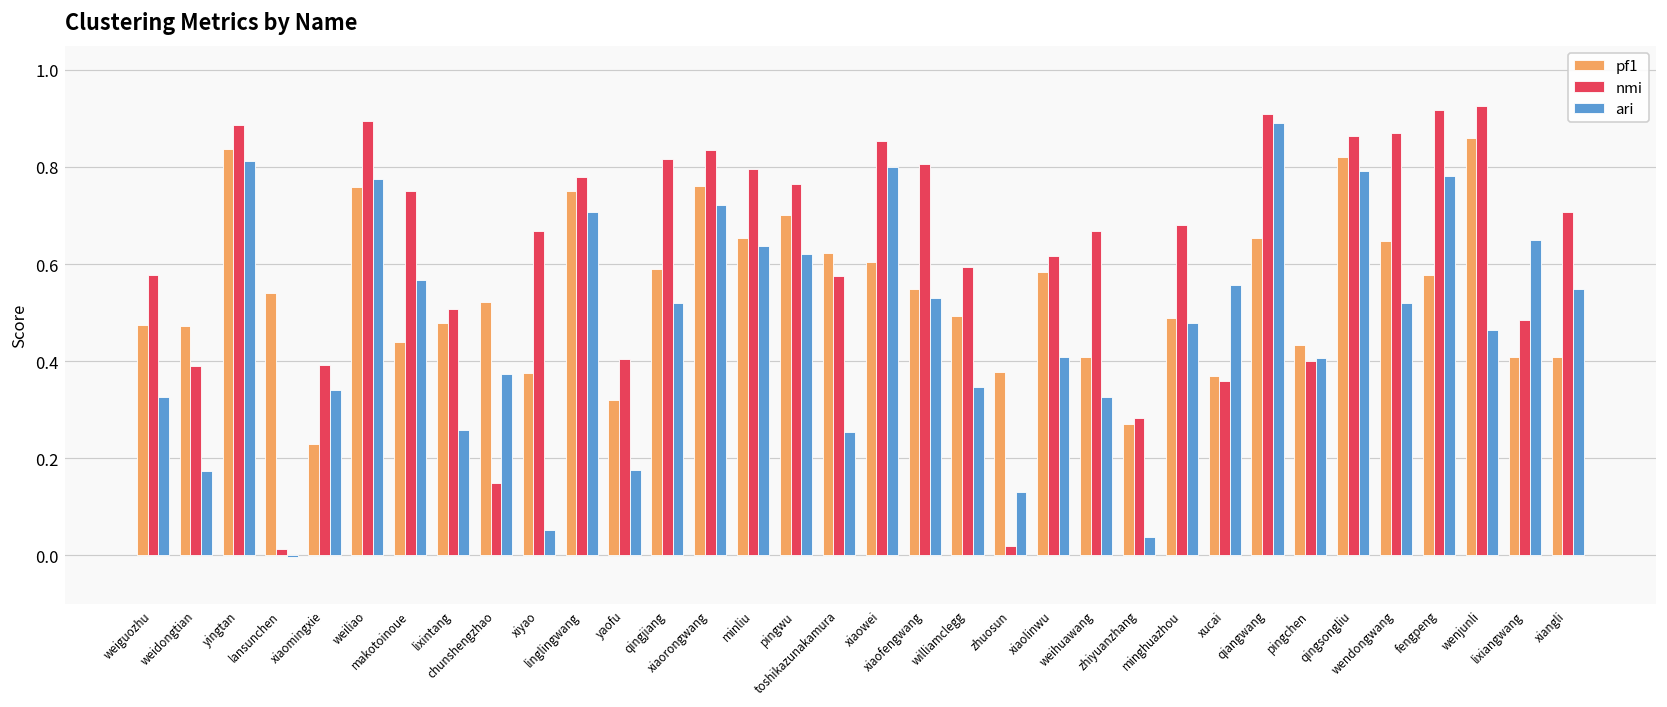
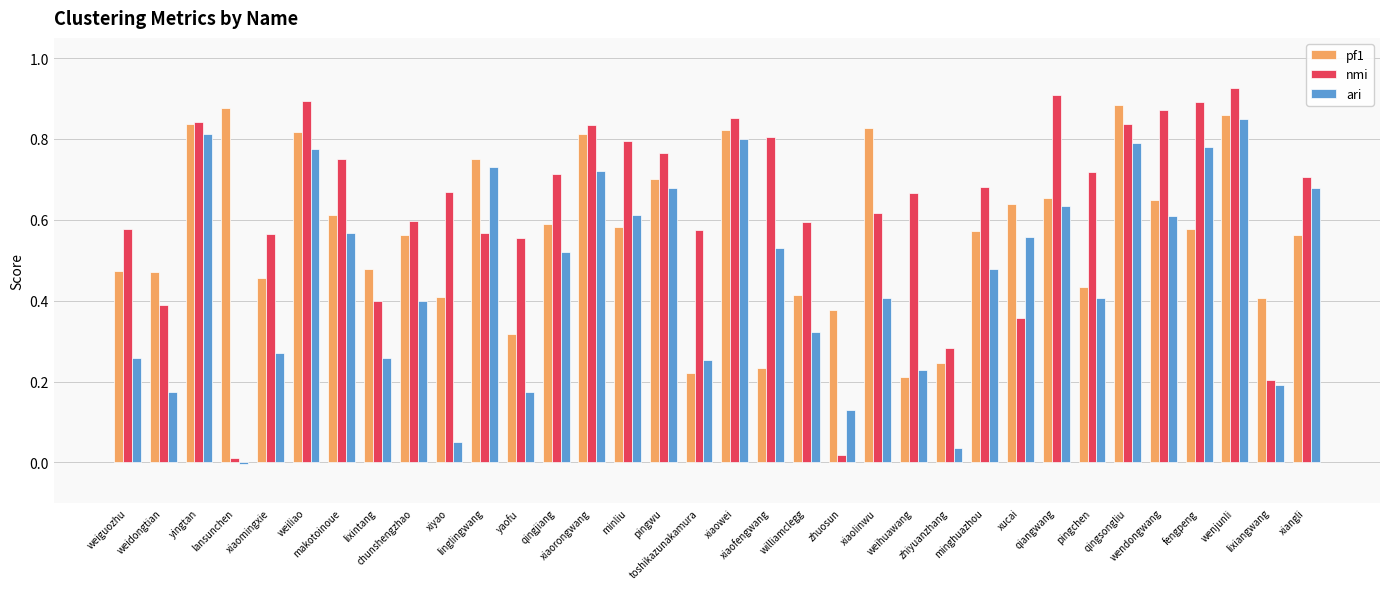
ari, weiguozhu: 0.33 -> 0.26
nmi, yingtan: 0.89 -> 0.84
pf1, lansunchen: 0.54 -> 0.88
pf1, xiaomingxie: 0.23 -> 0.46
nmi, xiaomingxie: 0.39 -> 0.56
ari, xiaomingxie: 0.34 -> 0.27
pf1, weiliao: 0.76 -> 0.82
pf1, makotoinoue: 0.44 -> 0.61
nmi, lixintang: 0.51 -> 0.40
pf1, chunshengzhao: 0.52 -> 0.56
nmi, chunshengzhao: 0.15 -> 0.60
ari, chunshengzhao: 0.37 -> 0.40
pf1, xiyao: 0.37 -> 0.41
nmi, linglingwang: 0.78 -> 0.57
ari, linglingwang: 0.71 -> 0.73
nmi, yaofu: 0.40 -> 0.55
nmi, qingjiang: 0.82 -> 0.71
pf1, xiaorongwang: 0.76 -> 0.81
pf1, minliu: 0.65 -> 0.58
ari, minliu: 0.64 -> 0.61
ari, pingwu: 0.62 -> 0.68
pf1, toshikazunakamura: 0.62 -> 0.22
pf1, xiaowei: 0.60 -> 0.82
pf1, xiaofengwang: 0.55 -> 0.23
pf1, williamclegg: 0.49 -> 0.41
ari, williamclegg: 0.35 -> 0.32
pf1, xiaolinwu: 0.58 -> 0.83
pf1, weihuawang: 0.41 -> 0.21
ari, weihuawang: 0.33 -> 0.23
pf1, zhiyuanzhang: 0.27 -> 0.25
pf1, minghuazhou: 0.49 -> 0.57
pf1, xucai: 0.37 -> 0.64
ari, qiangwang: 0.89 -> 0.63
nmi, pingchen: 0.40 -> 0.72
pf1, qingsongliu: 0.82 -> 0.88
nmi, qingsongliu: 0.86 -> 0.84
ari, wendongwang: 0.52 -> 0.61
nmi, fengpeng: 0.92 -> 0.89
ari, wenjunli: 0.46 -> 0.85
nmi, lixiangwang: 0.49 -> 0.20
ari, lixiangwang: 0.65 -> 0.19
pf1, xiangli: 0.41 -> 0.56
ari, xiangli: 0.55 -> 0.68
